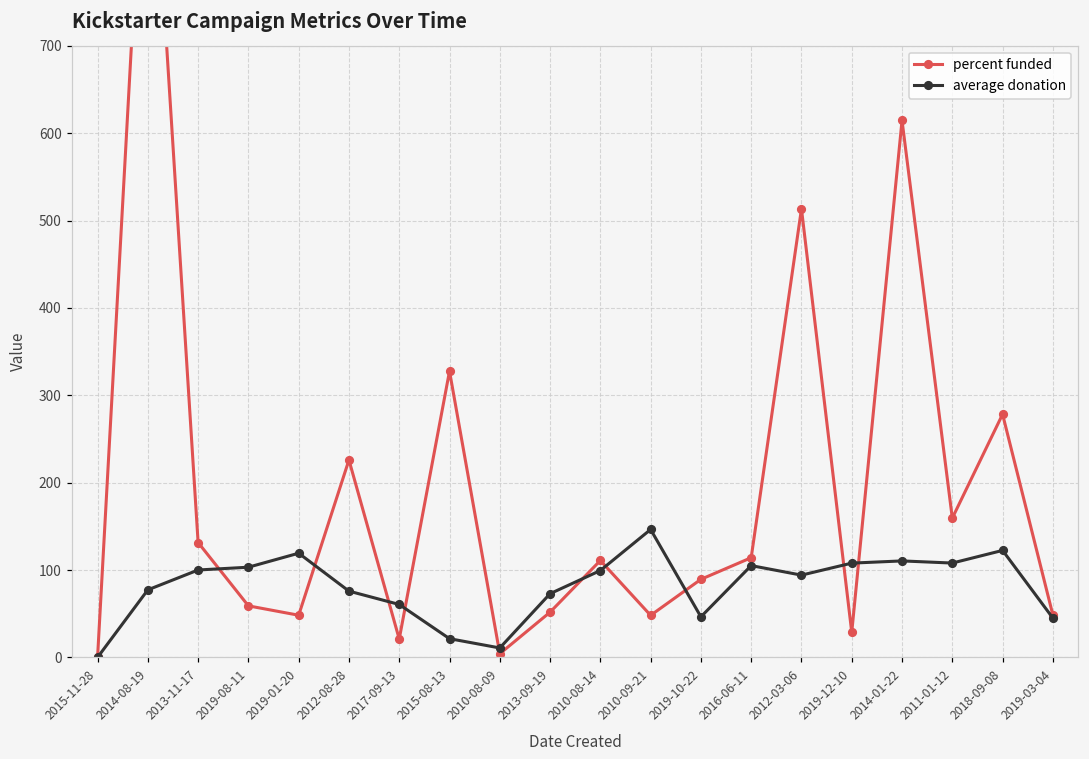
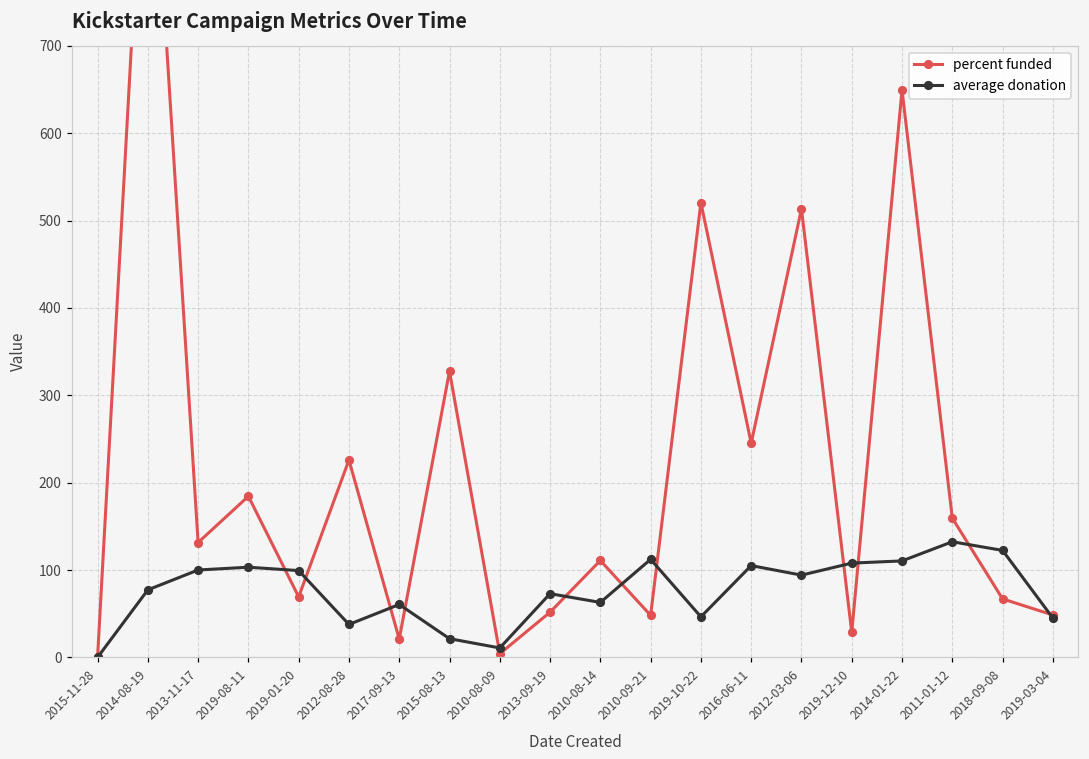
percent funded, 2019-08-11: 60 -> 180
percent funded, 2019-01-20: 50 -> 70
average donation, 2019-01-20: 120 -> 100
average donation, 2012-08-28: 80 -> 40
average donation, 2010-08-14: 100 -> 60
average donation, 2010-09-21: 150 -> 110
percent funded, 2019-10-22: 90 -> 520
percent funded, 2016-06-11: 110 -> 250
percent funded, 2014-01-22: 610 -> 650
average donation, 2011-01-12: 110 -> 130
percent funded, 2018-09-08: 280 -> 70
